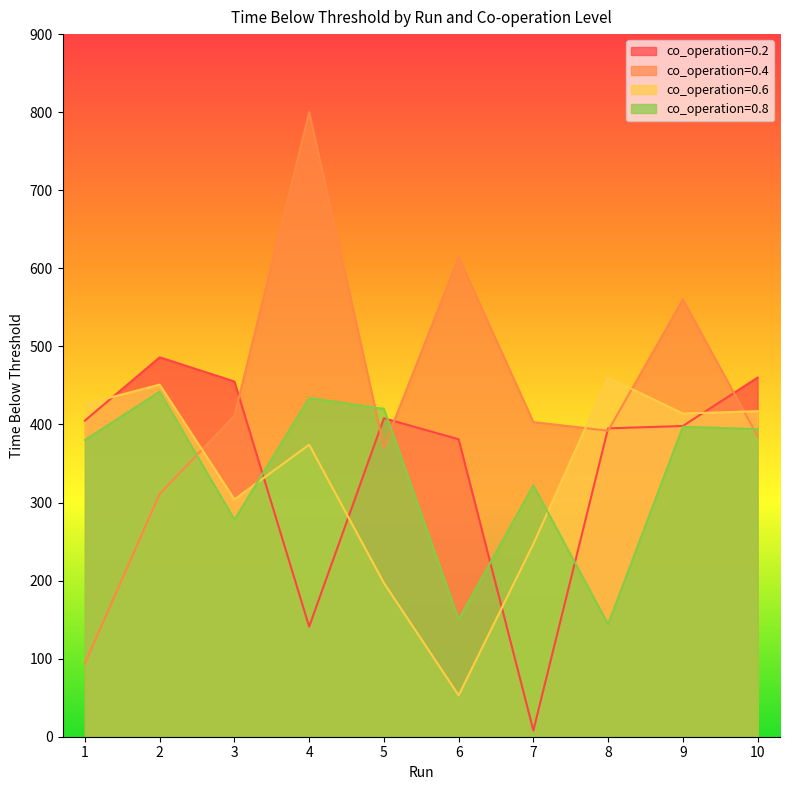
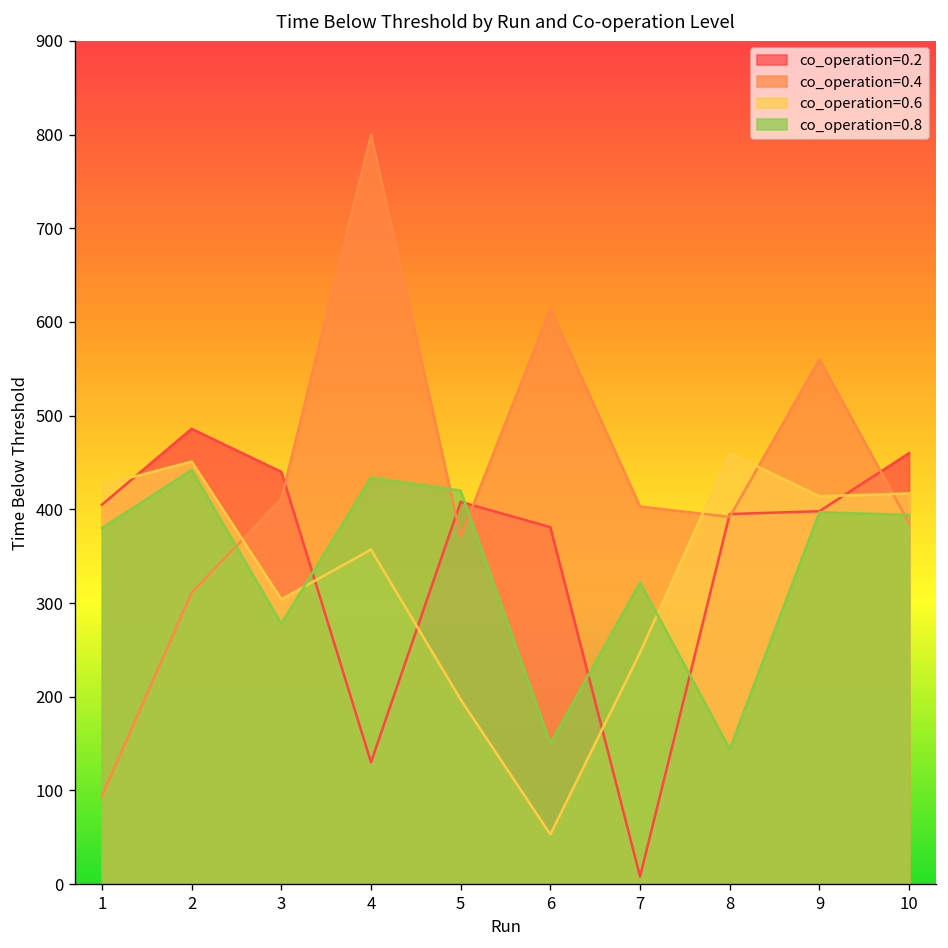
co_operation=0.2, 3: 460 -> 440
co_operation=0.2, 4: 140 -> 130
co_operation=0.6, 4: 370 -> 360
